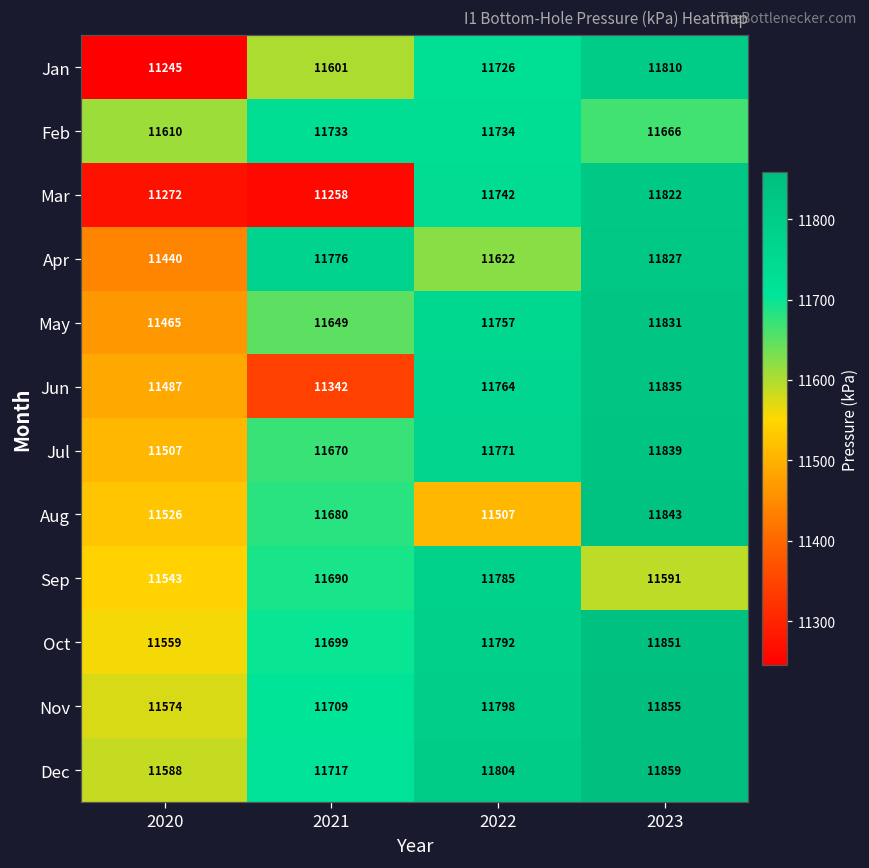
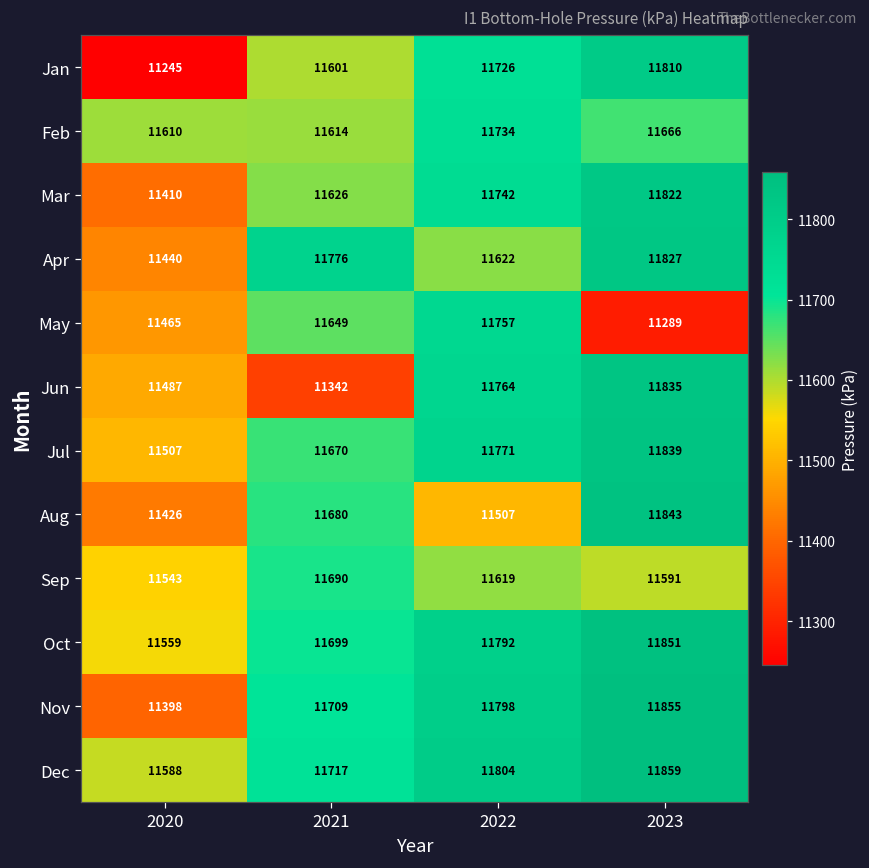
Feb, 2021: 11733 -> 11614
Mar, 2020: 11272 -> 11410
Mar, 2021: 11258 -> 11626
May, 2023: 11831 -> 11289
Aug, 2020: 11526 -> 11426
Sep, 2022: 11785 -> 11619
Nov, 2020: 11574 -> 11398
